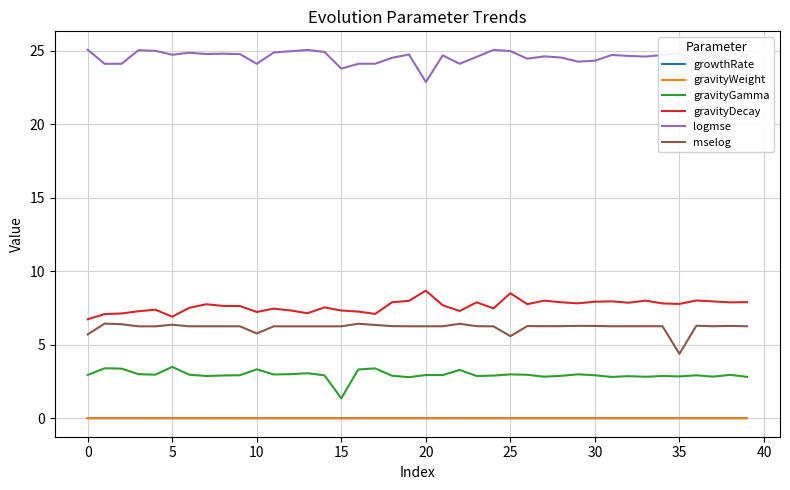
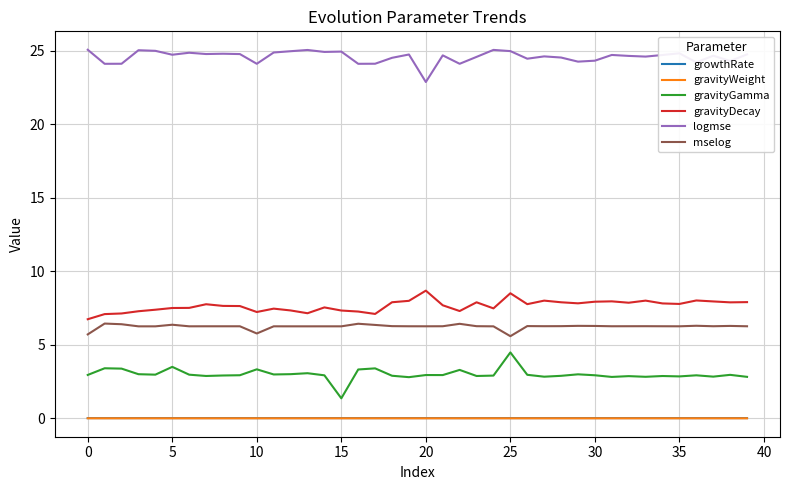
gravityDecay, 5: 6.9 -> 7.5
logmse, 15: 23.8 -> 25.0
gravityGamma, 25: 3.0 -> 4.5
mselog, 35: 4.4 -> 6.3
